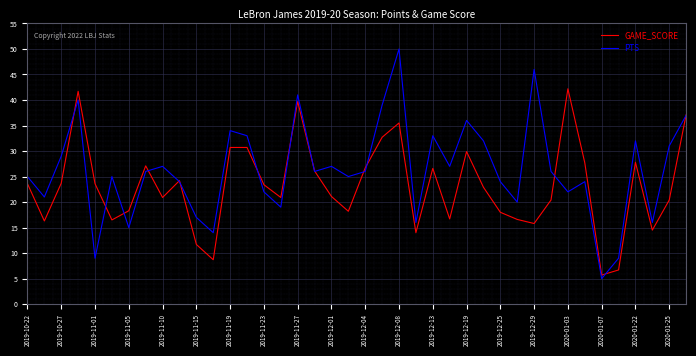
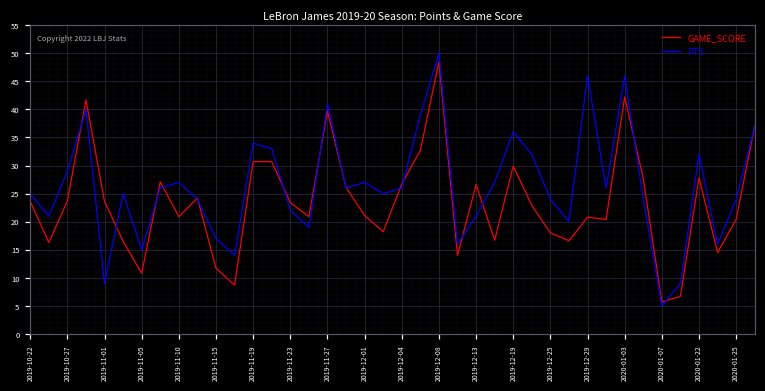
GAME_SCORE, 2019-11-05: 18 -> 11
GAME_SCORE, 2019-12-08: 36 -> 49
PTS, 2019-12-13: 33 -> 21
GAME_SCORE, 2019-12-29: 16 -> 21
PTS, 2020-01-03: 22 -> 46
PTS, 2020-01-25: 31 -> 24
